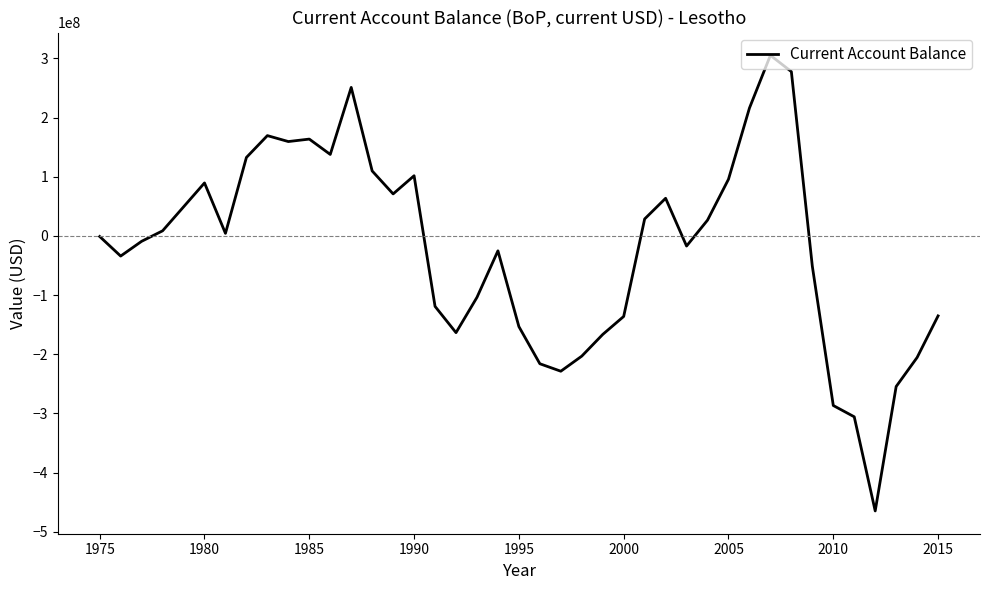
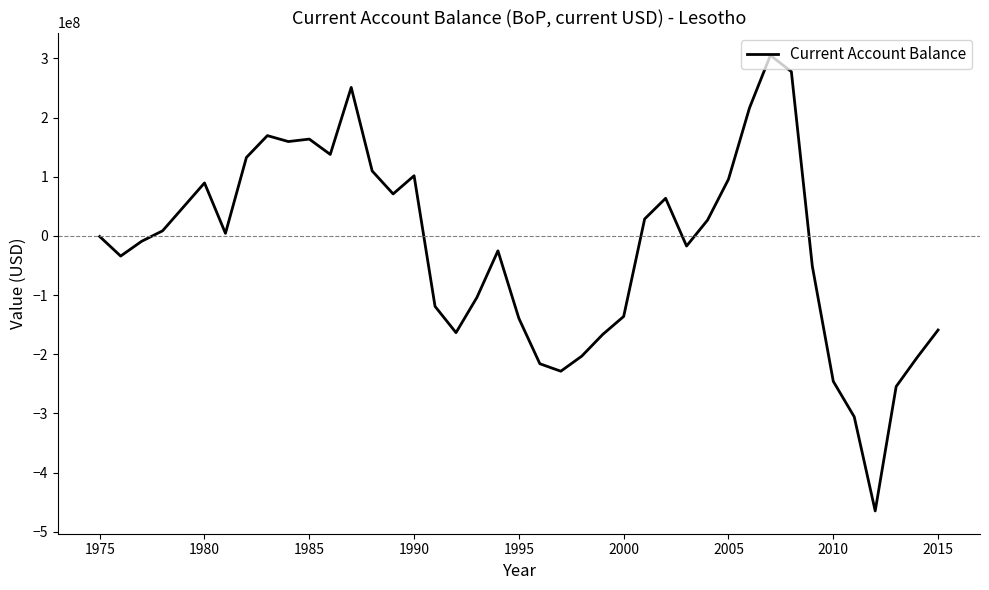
1995: -150000000 -> -140000000
2010: -290000000 -> -250000000
2015: -140000000 -> -160000000
